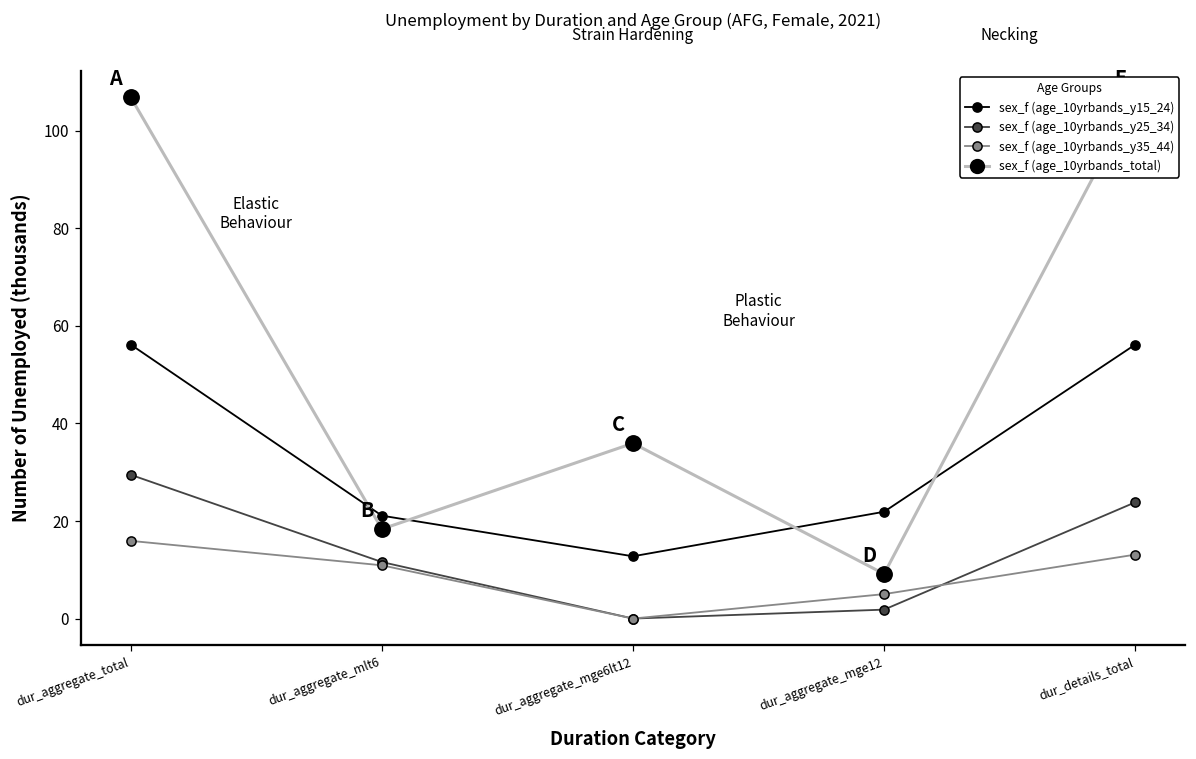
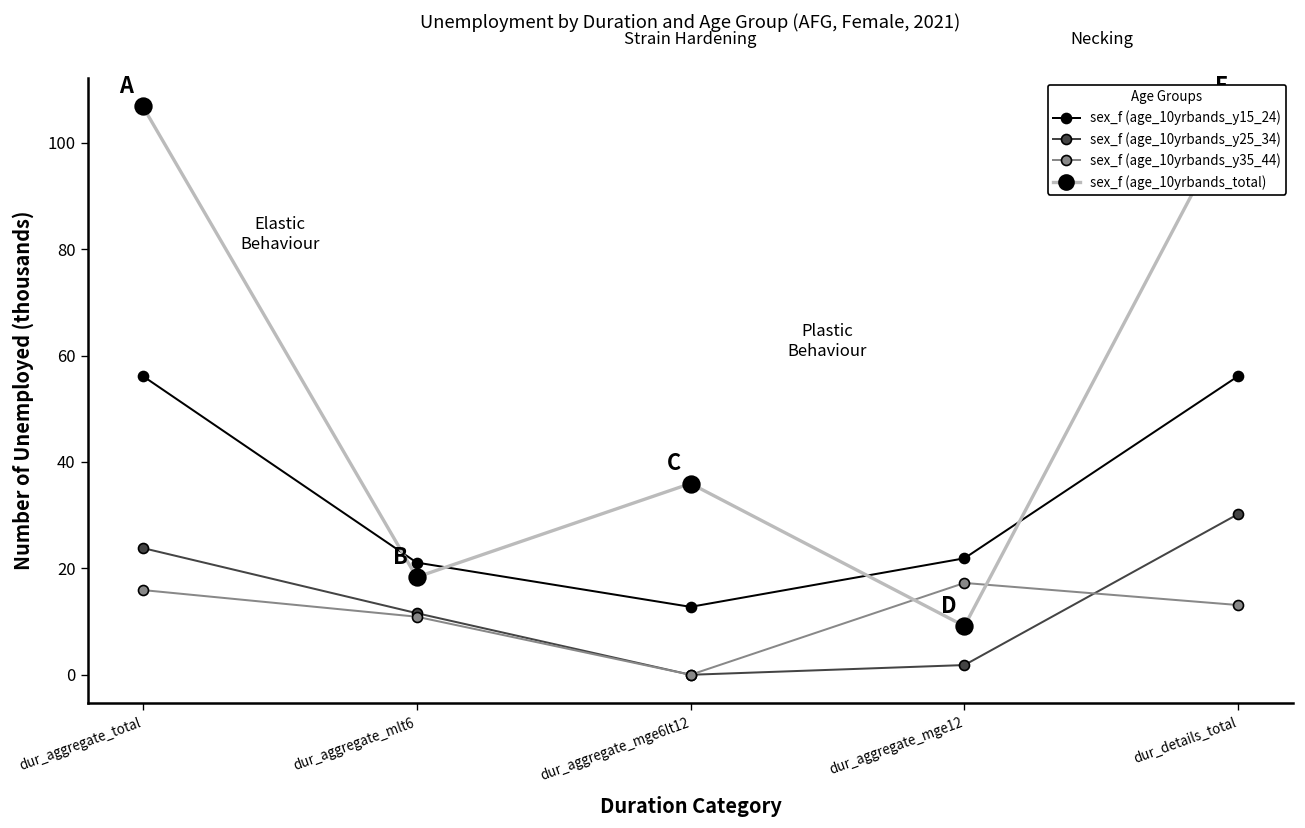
sex_f (age_10yrbands_y25_34), dur_aggregate_total: 29 -> 24
sex_f (age_10yrbands_y35_44), dur_aggregate_mge12: 5 -> 17
sex_f (age_10yrbands_y25_34), dur_details_total: 24 -> 30
